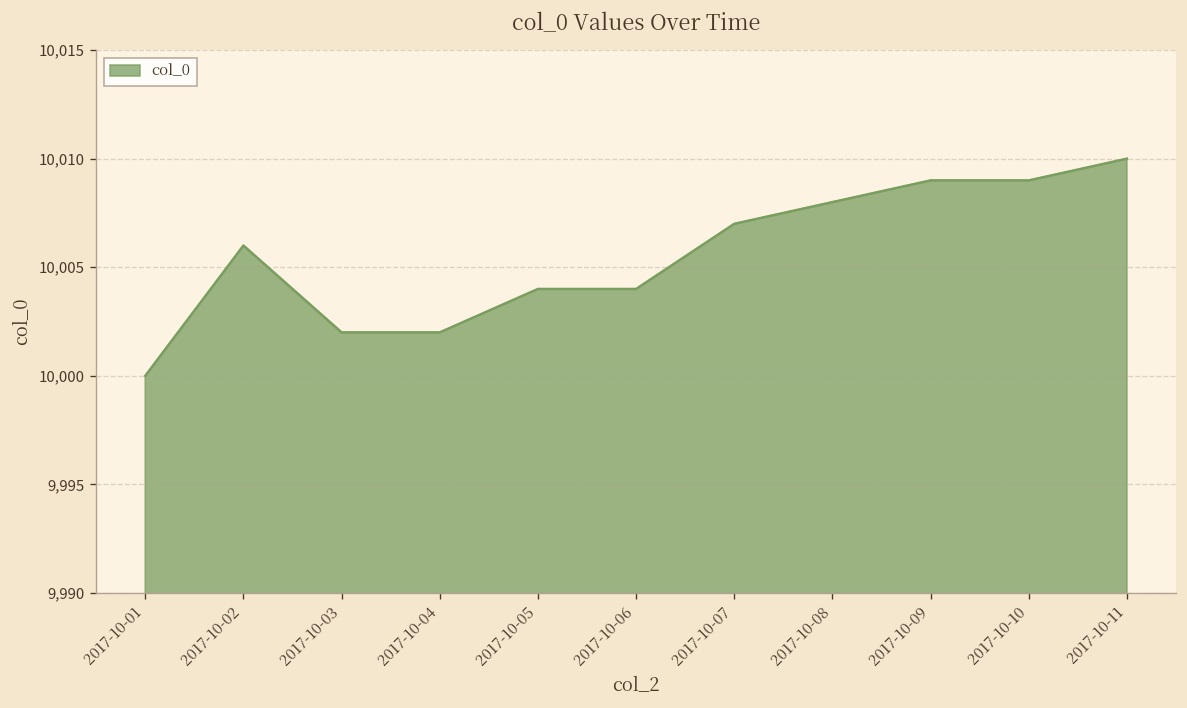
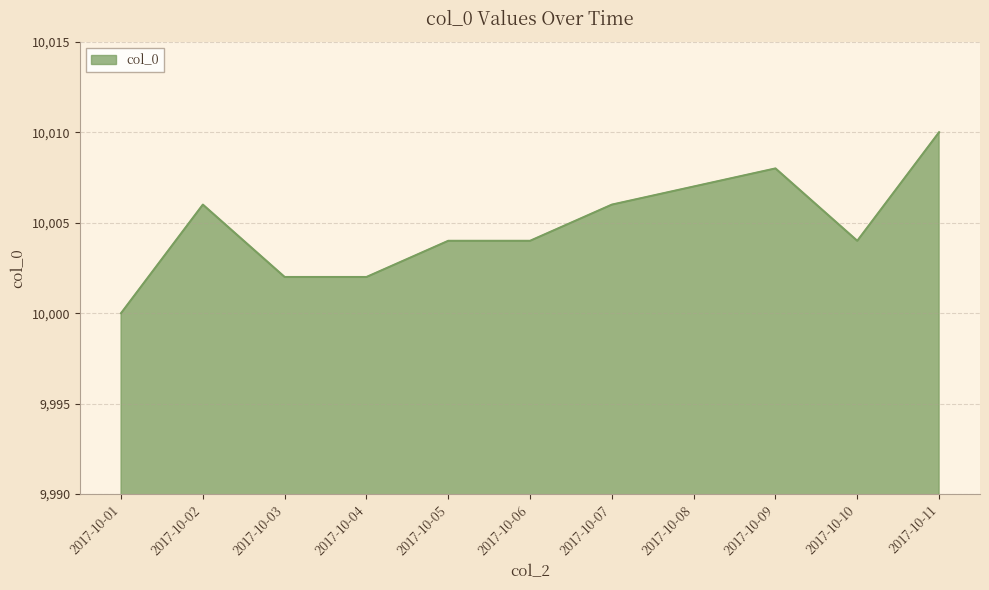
2017-10-07: 10,007 -> 10,006
2017-10-08: 10,008 -> 10,007
2017-10-09: 10,009 -> 10,008
2017-10-10: 10,009 -> 10,004
